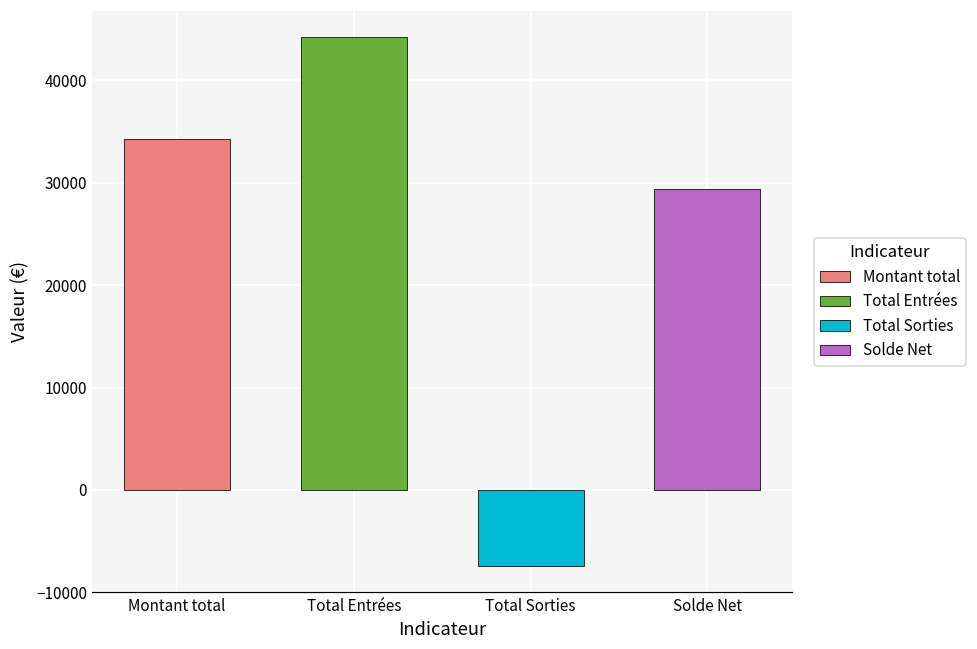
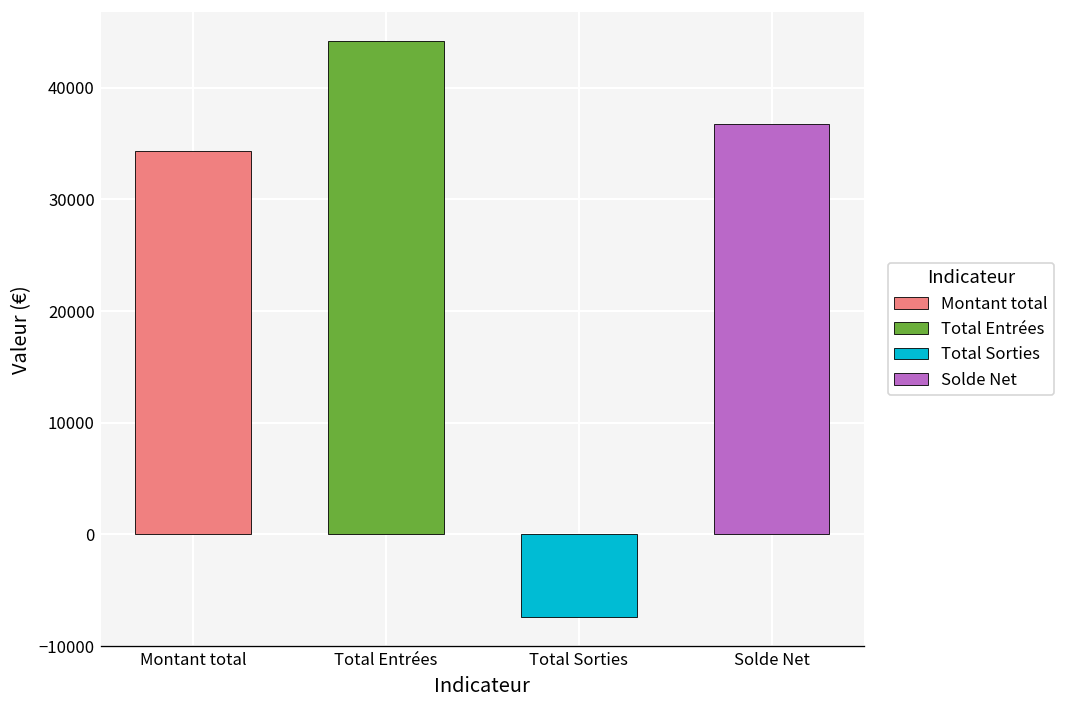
Solde Net: 29000 -> 37000
